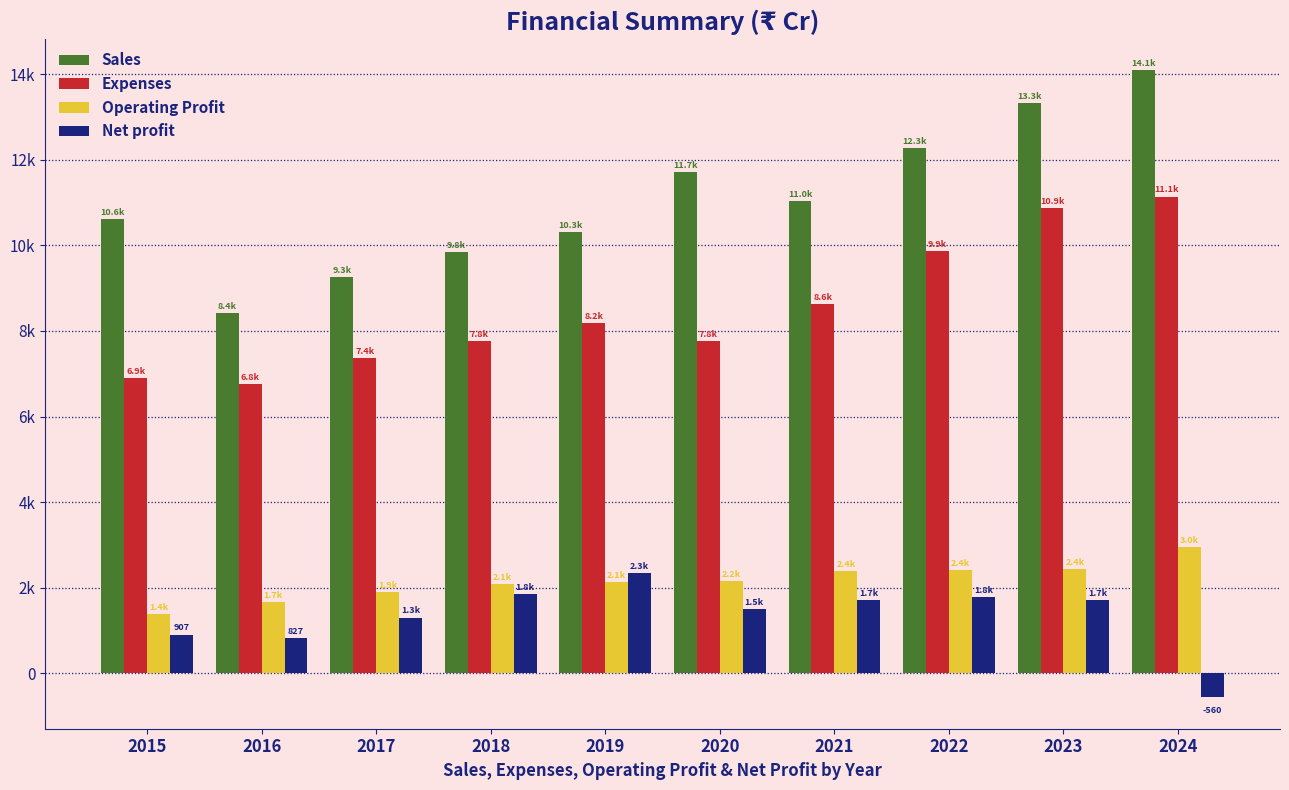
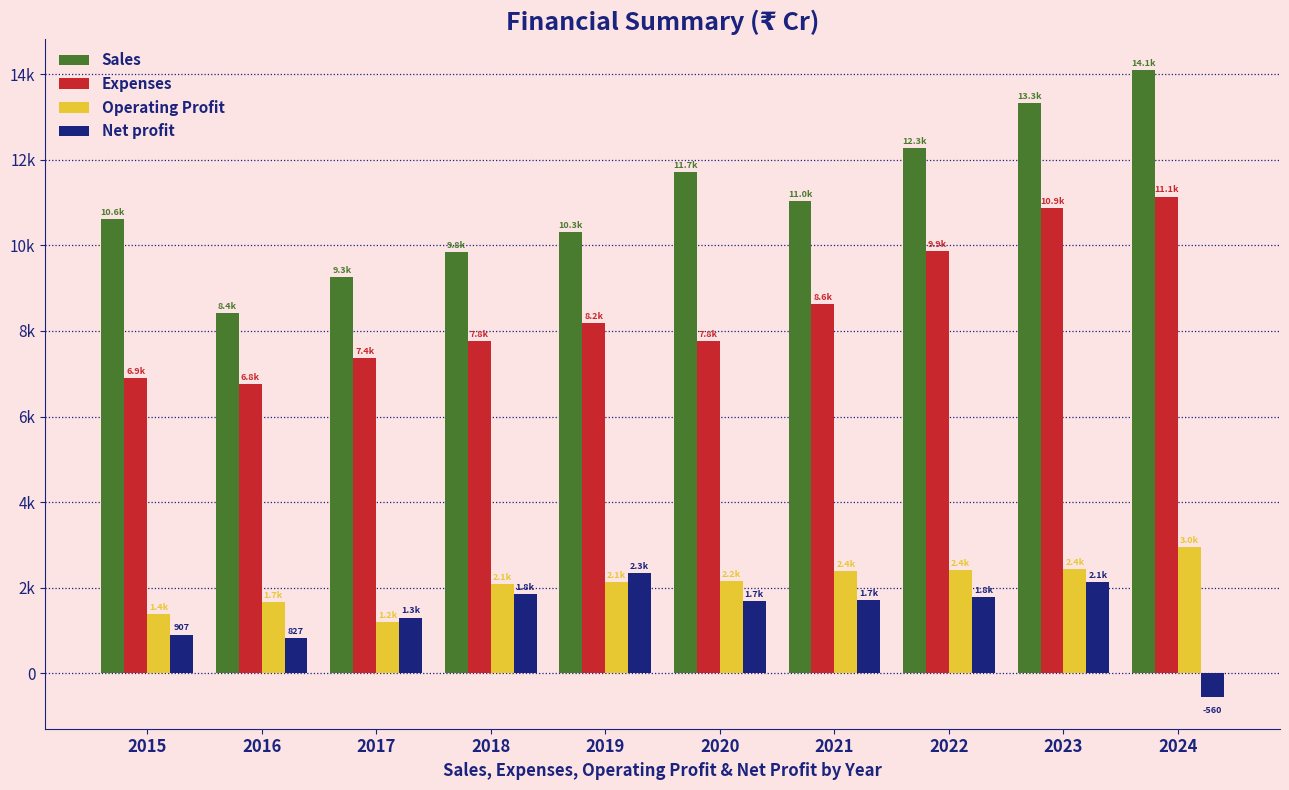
Operating Profit, 2017: 1.9k -> 1.2k
Net profit, 2020: 1.5k -> 1.7k
Net profit, 2023: 1.7k -> 2.1k
